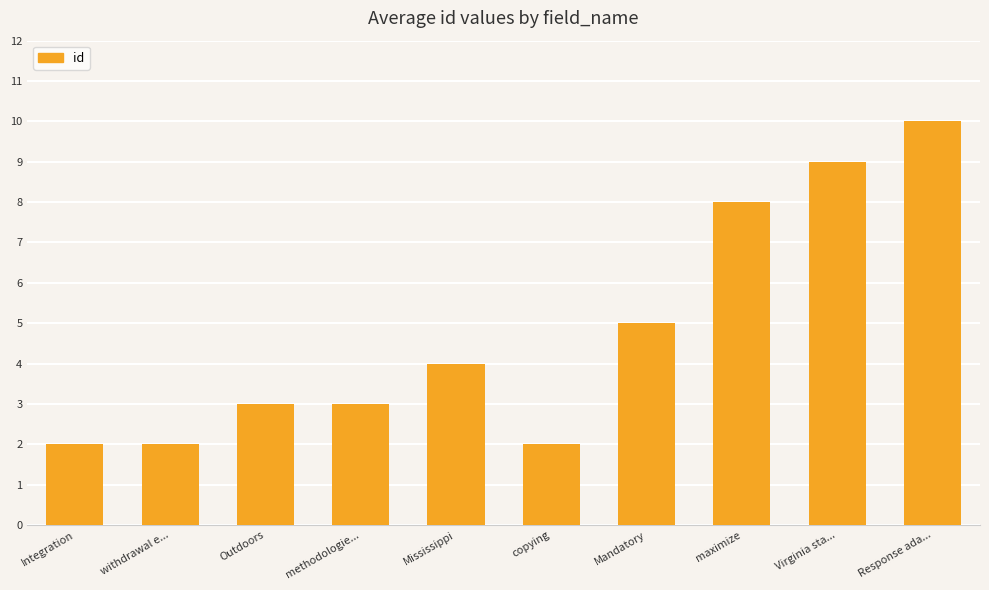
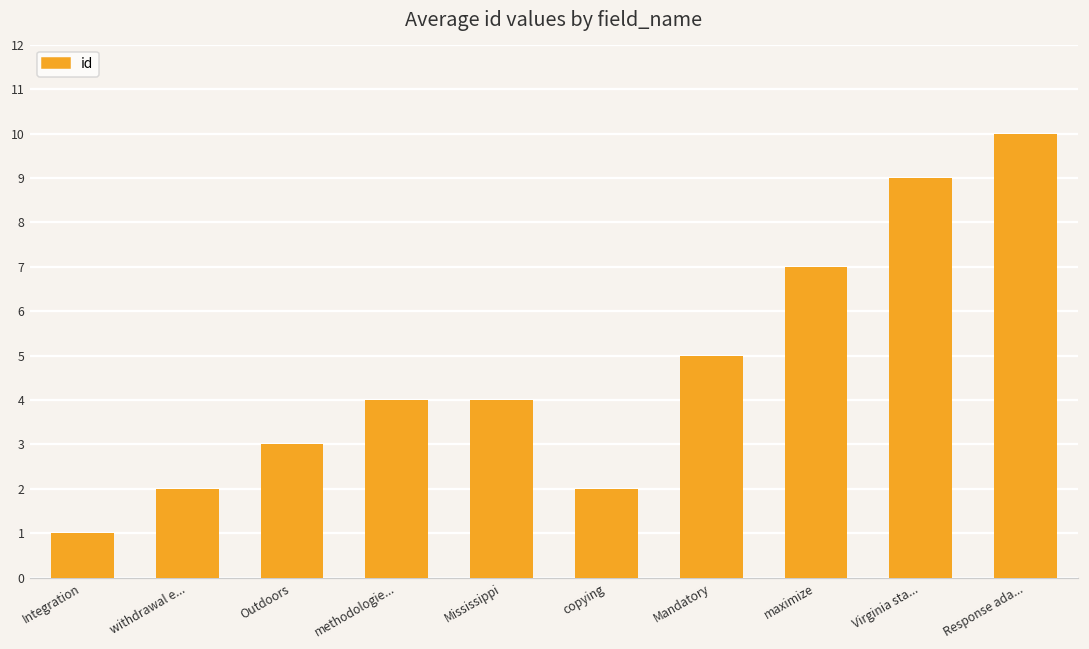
Integration: 2 -> 1
methodologie...: 3 -> 4
maximize: 8 -> 7
